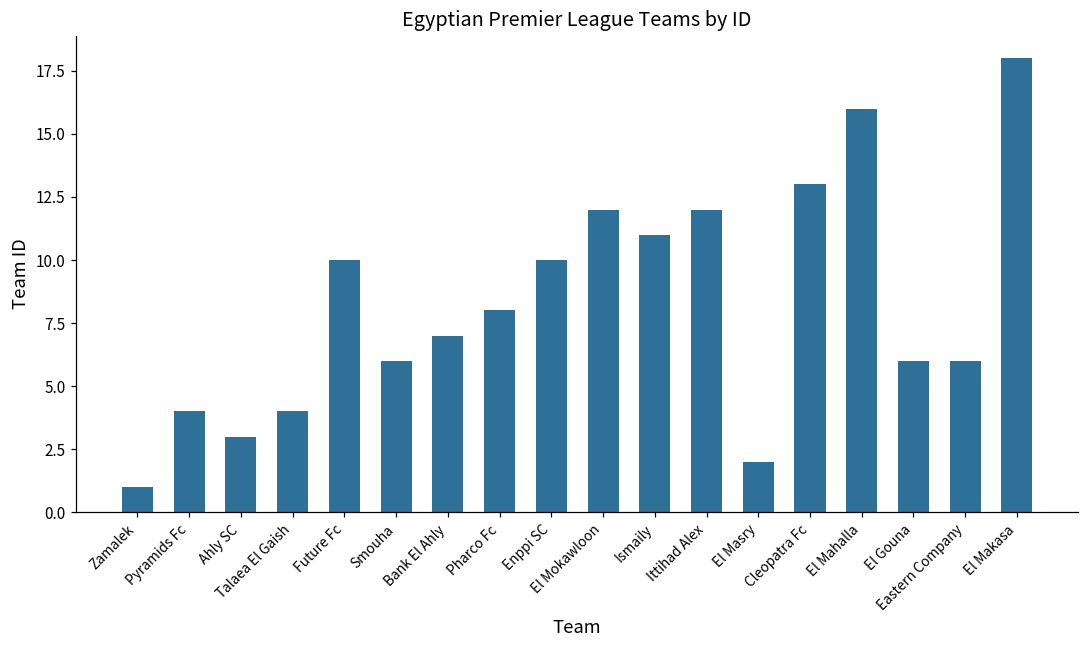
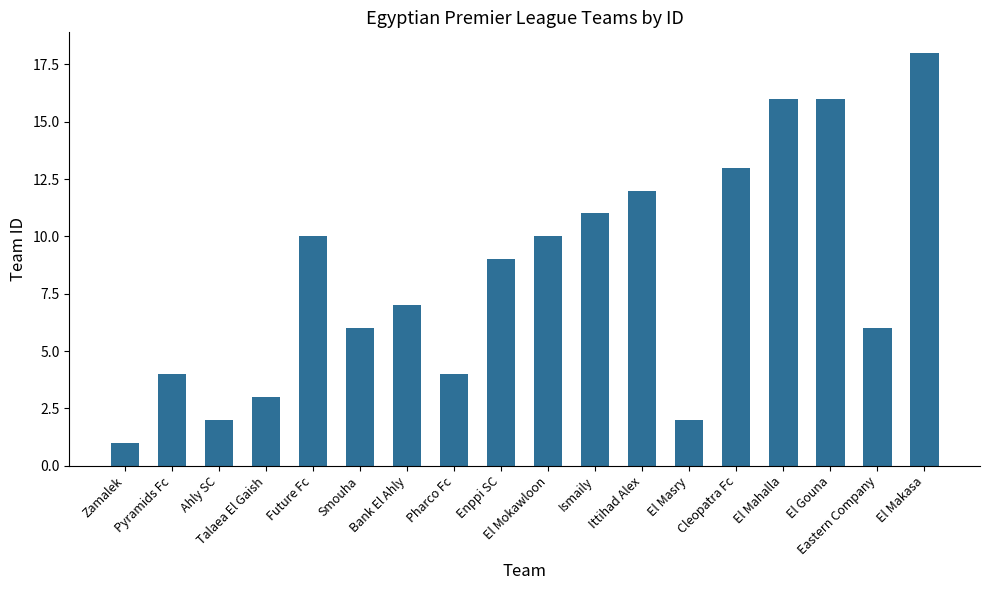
Ahly SC: 3 -> 2
Talaea El Gaish: 4 -> 3
Pharco Fc: 8 -> 4
Enppi SC: 10 -> 9
El Mokawloon: 12 -> 10
El Gouna: 6 -> 16
